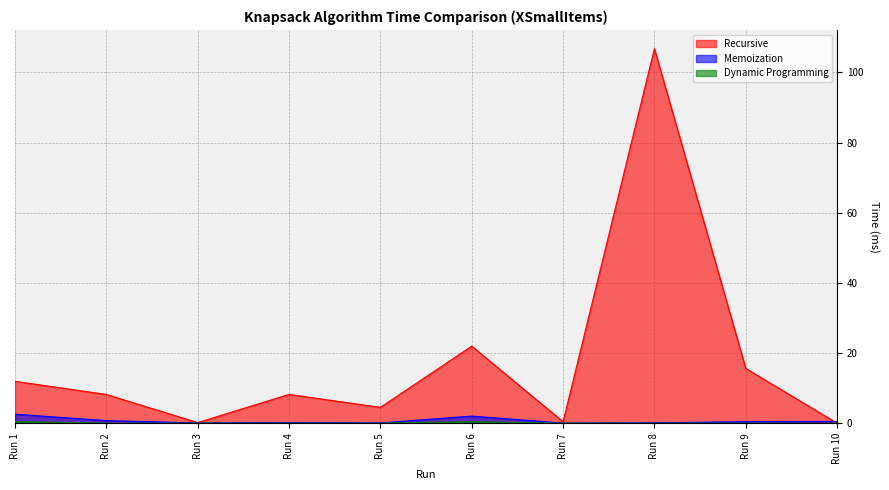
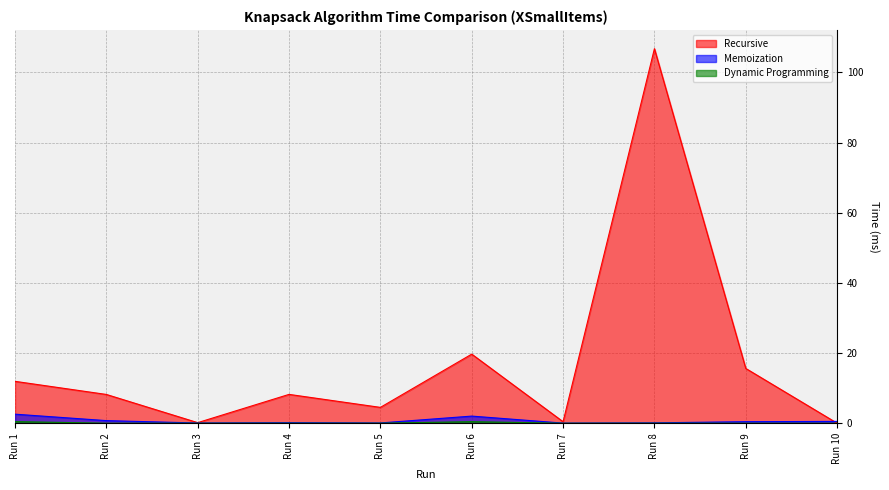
Recursive, Run 6: 22 -> 20
